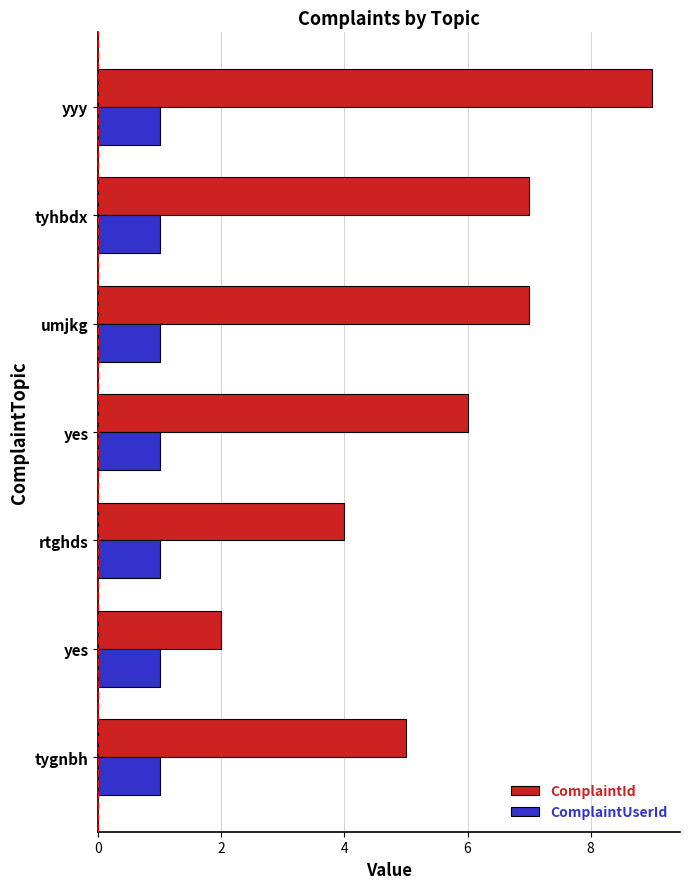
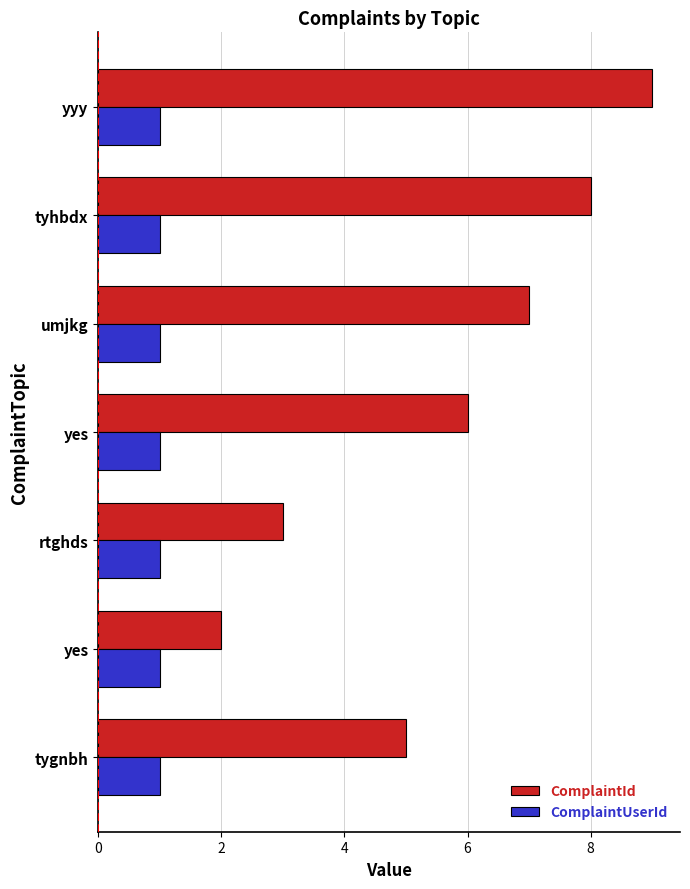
ComplaintId, tyhbdx: 7 -> 8
ComplaintId, rtghds: 4 -> 3
